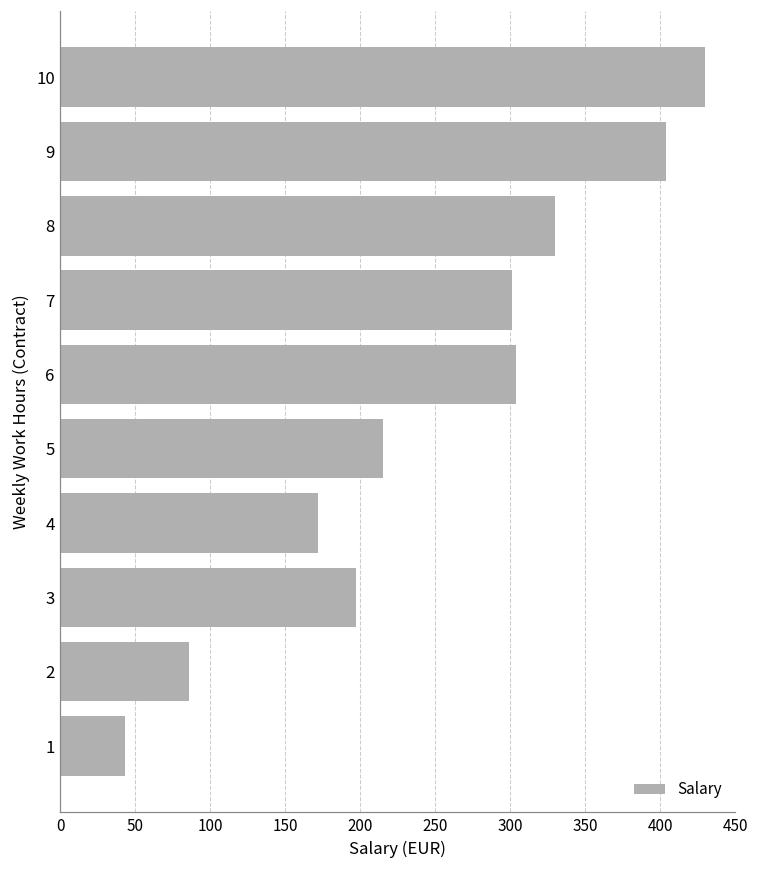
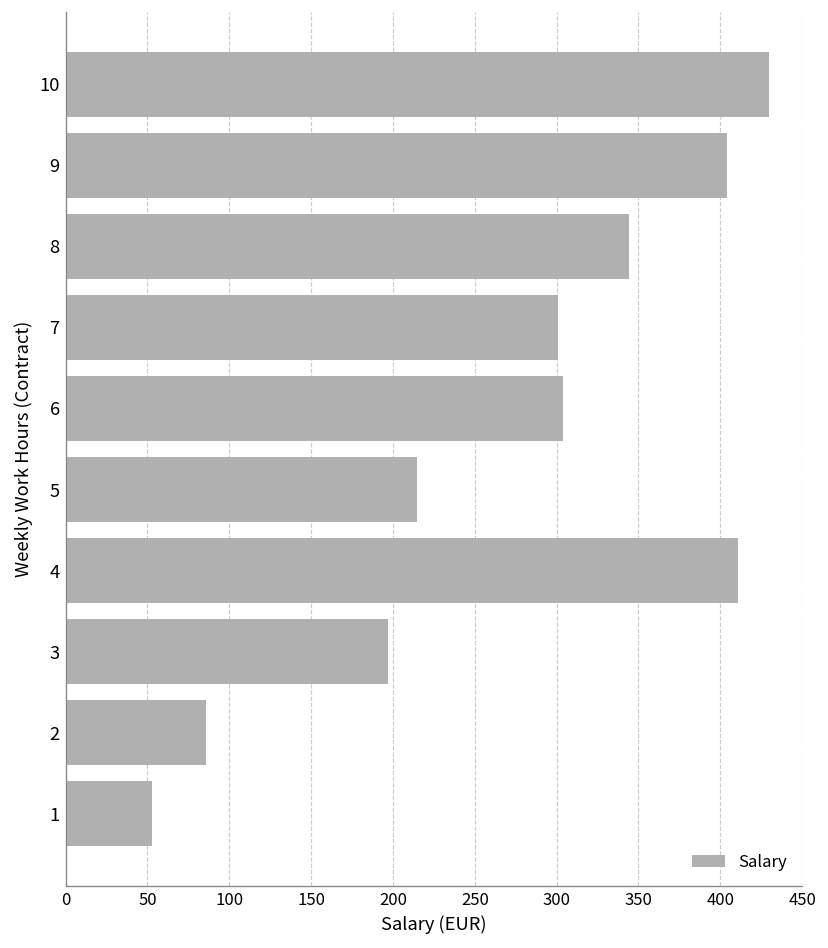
8: 330 -> 344
4: 172 -> 411
1: 43 -> 53
